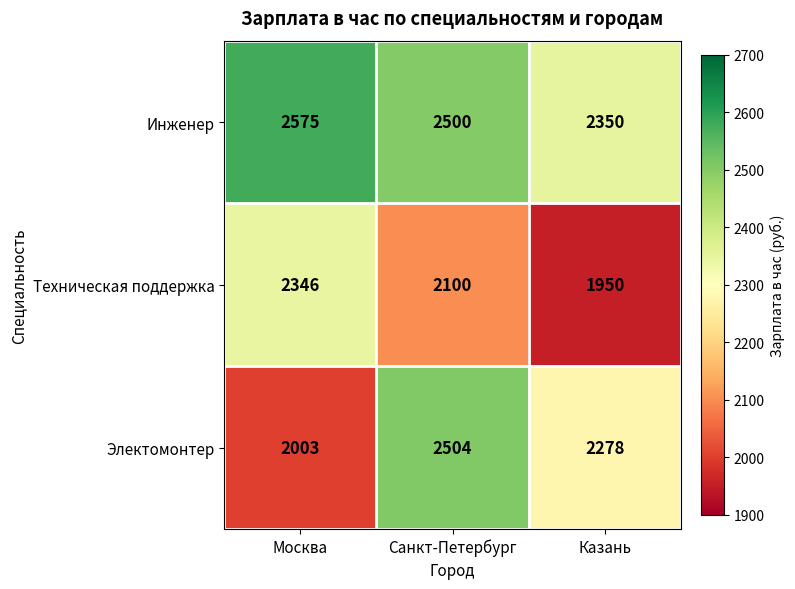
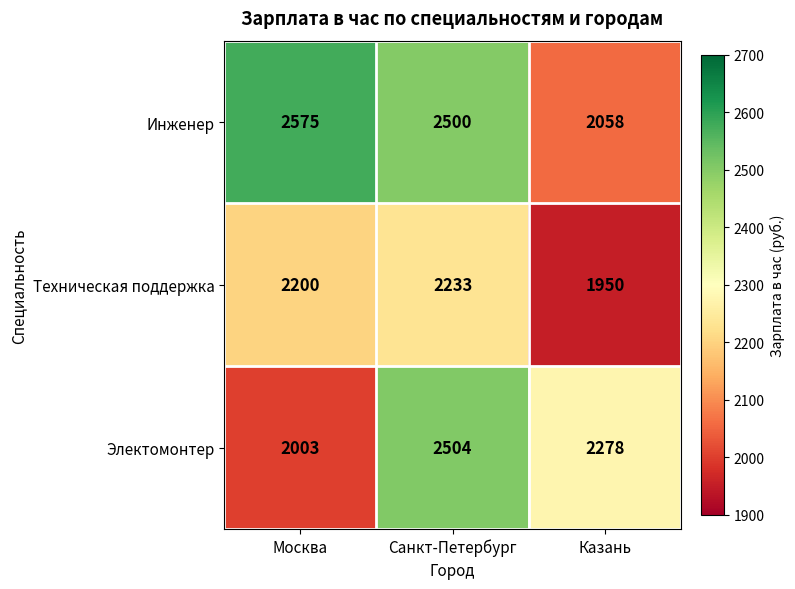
Инженер, Казань: 2350 -> 2058
Техническая поддержка, Москва: 2346 -> 2200
Техническая поддержка, Санкт-Петербург: 2100 -> 2233
